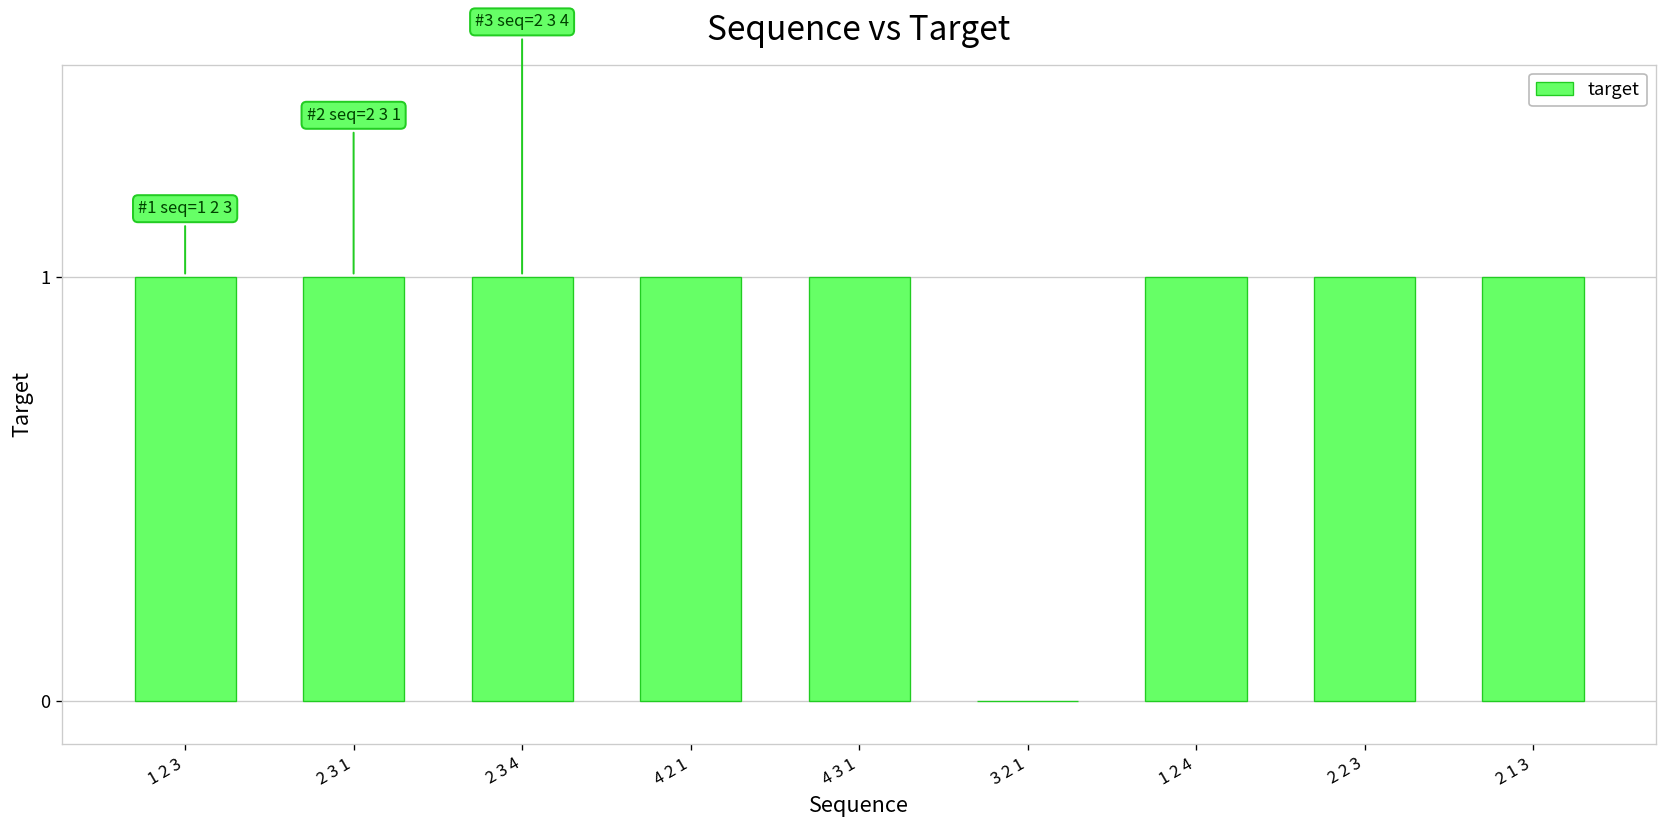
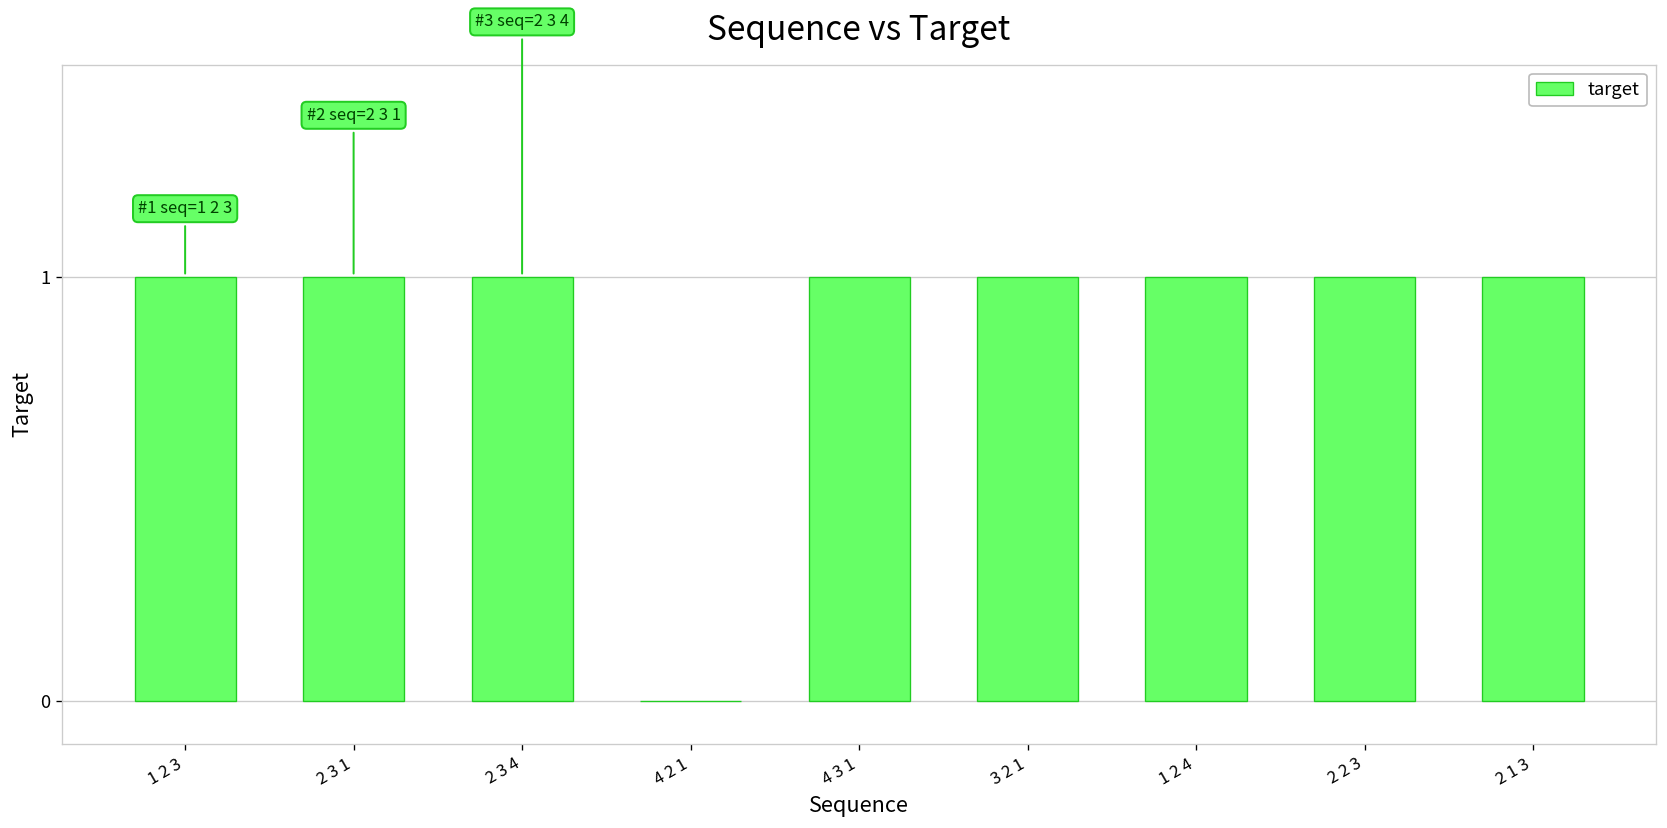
4 2 1: 1 -> 0
3 2 1: 0 -> 1
